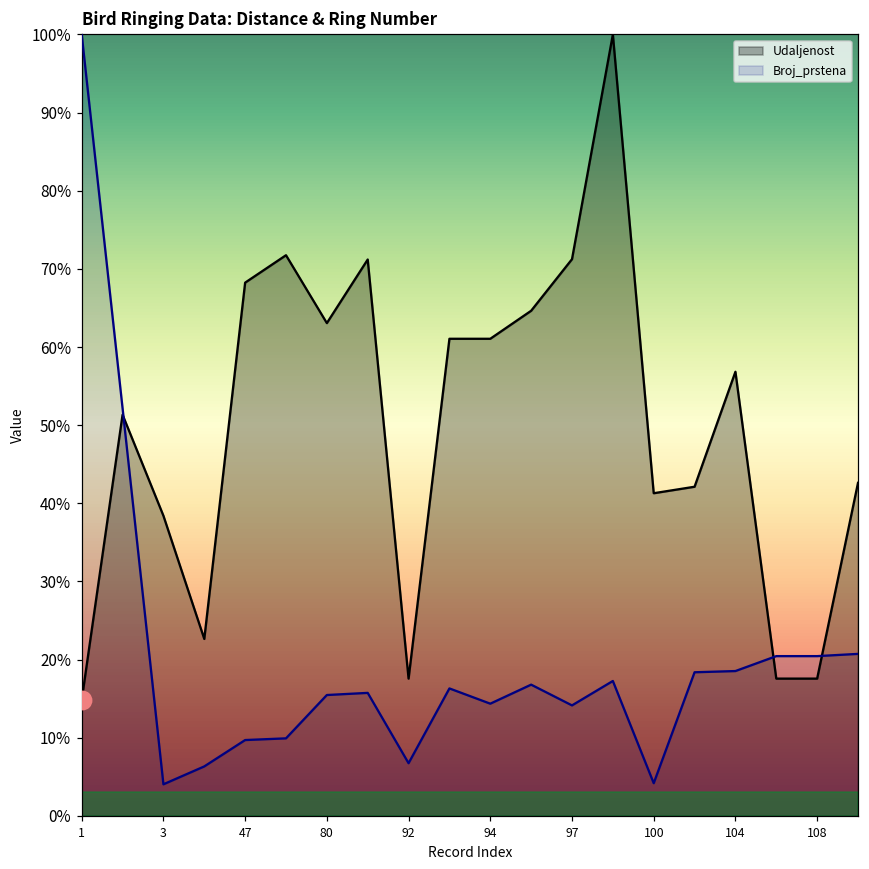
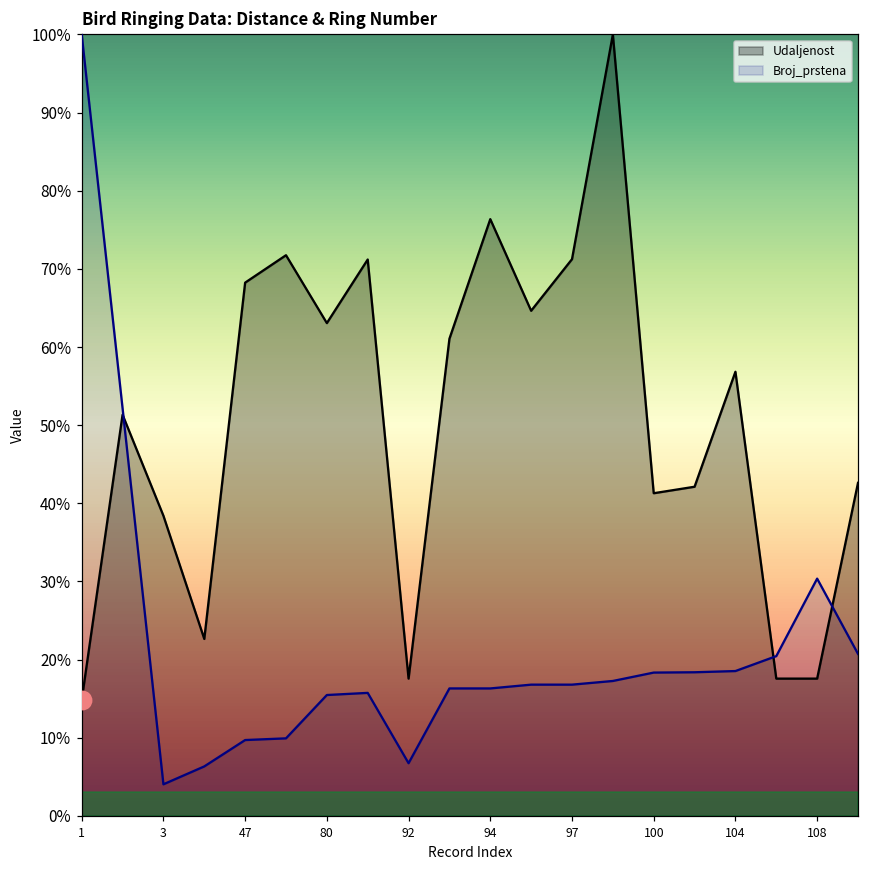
Udaljenost, 94: 61% -> 76%
Broj_prstena, 94: 14% -> 16%
Broj_prstena, 97: 14% -> 17%
Broj_prstena, 100: 4% -> 18%
Broj_prstena, 108: 20% -> 30%
